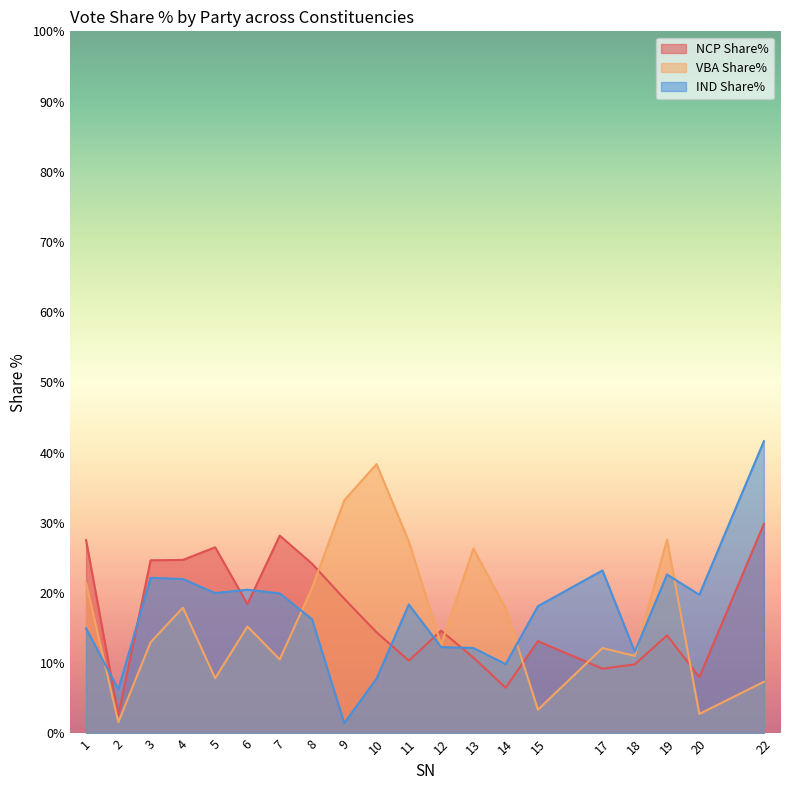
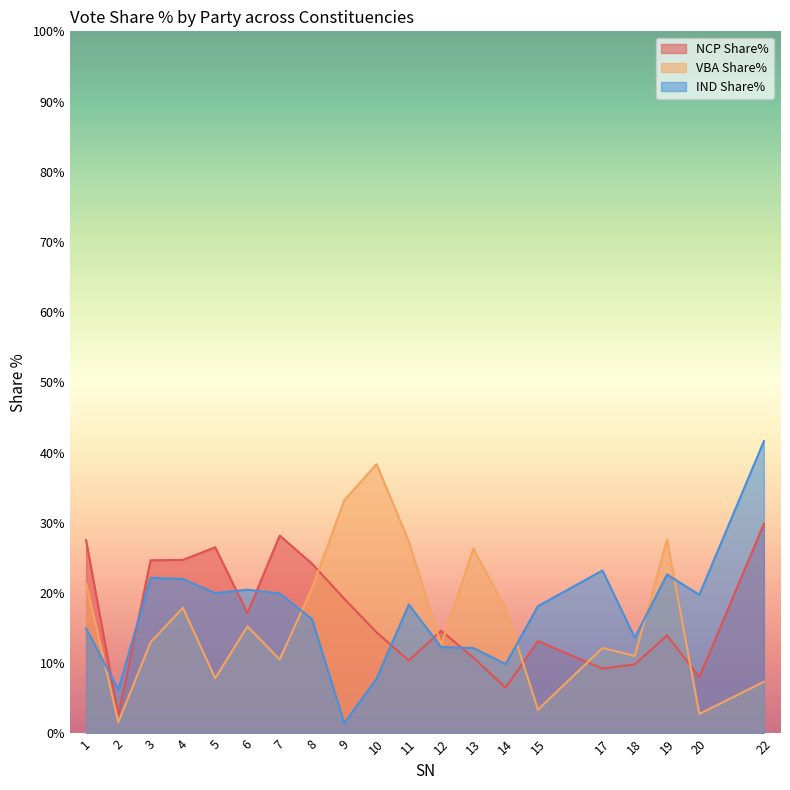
NCP Share%, 6: 18% -> 17%
IND Share%, 18: 12% -> 14%
